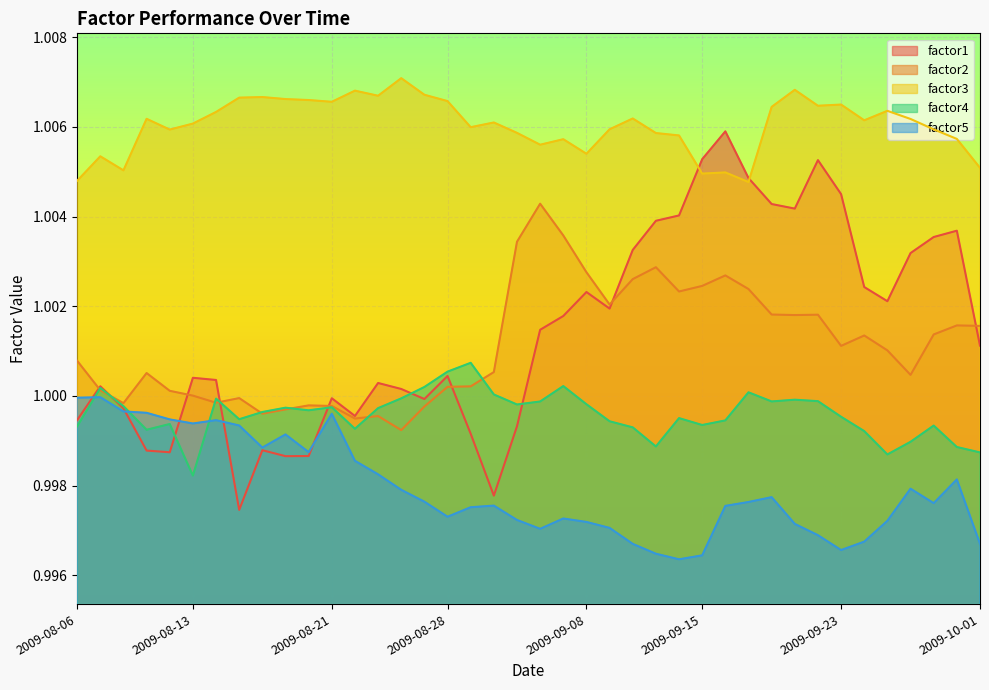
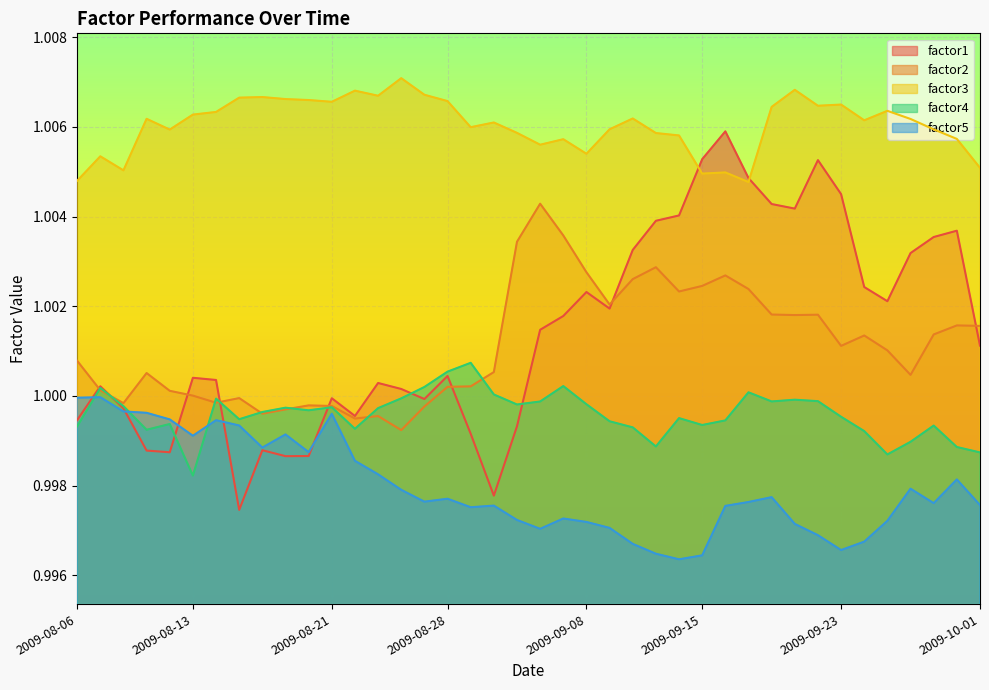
factor3, 2009-08-13: 1.0061 -> 1.0063
factor5, 2009-08-13: 0.9994 -> 0.9991
factor5, 2009-08-28: 0.9973 -> 0.9977
factor5, 2009-10-01: 0.9967 -> 0.9976
